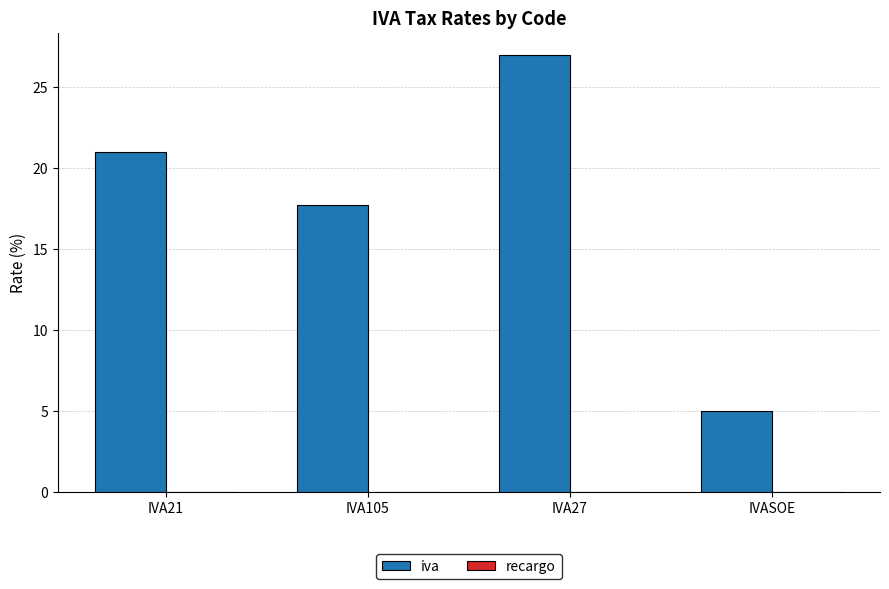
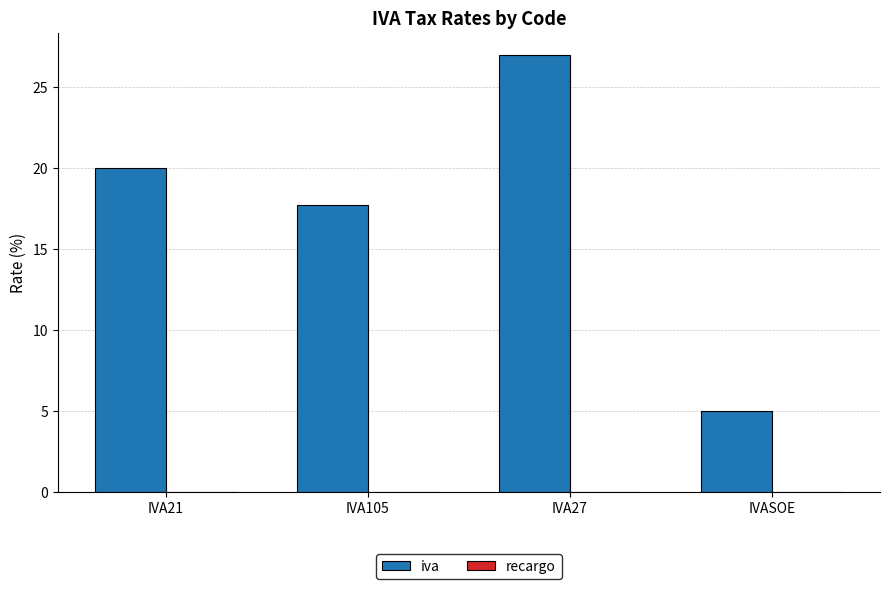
iva, IVA21: 21 -> 20
